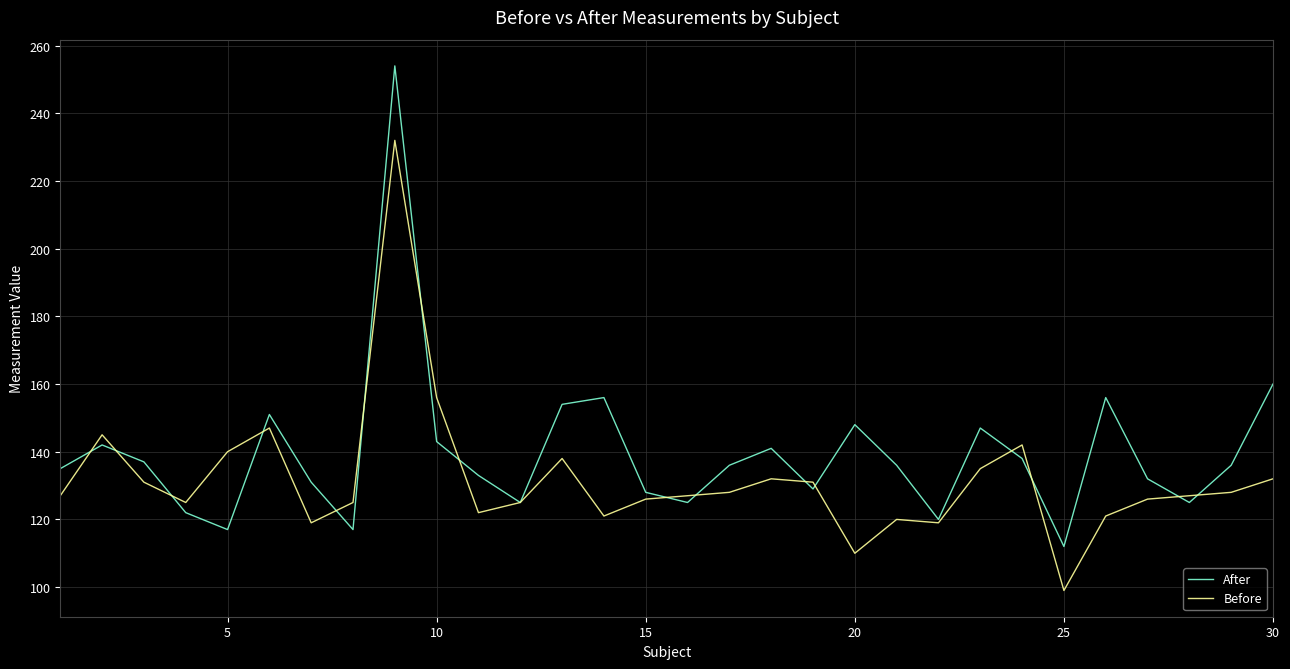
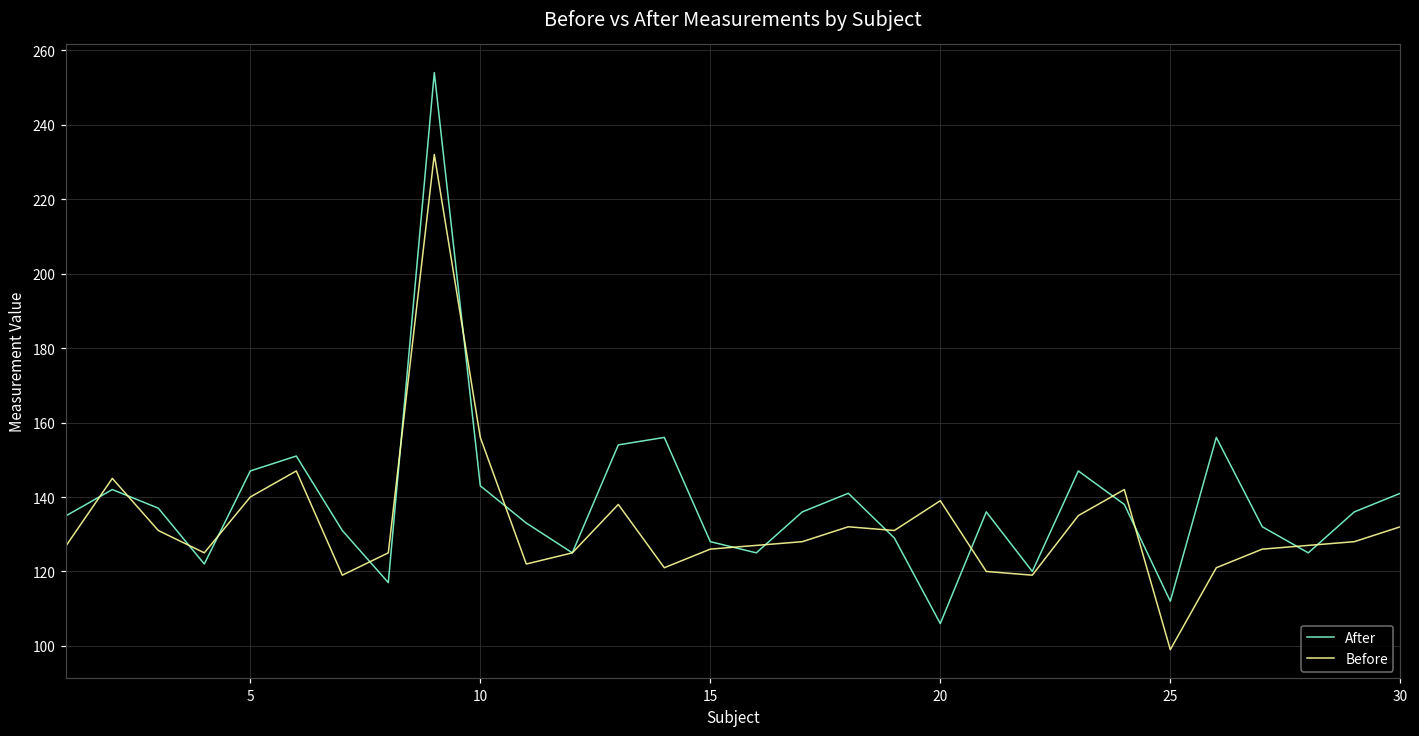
After, 5: 117 -> 147
After, 20: 148 -> 106
Before, 20: 110 -> 139
After, 30: 160 -> 141
